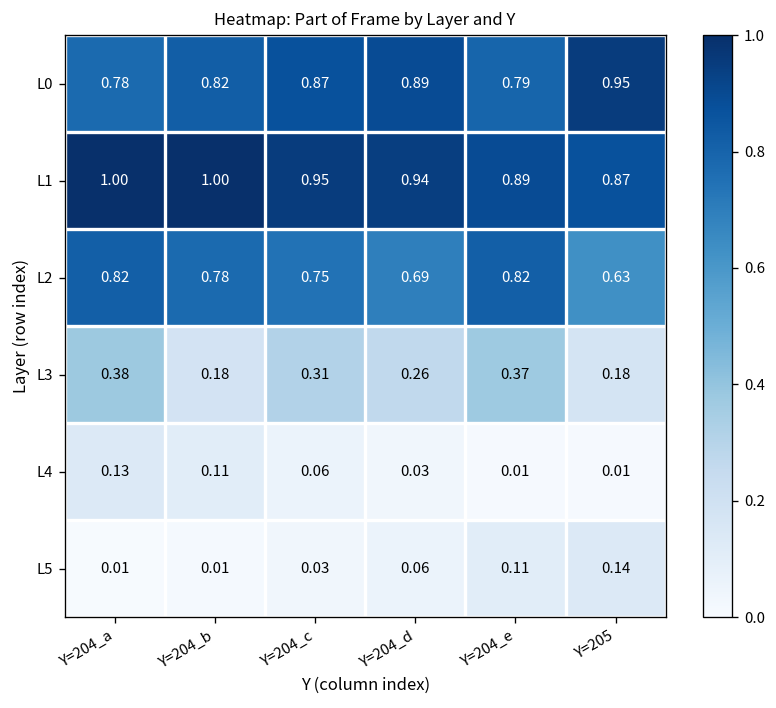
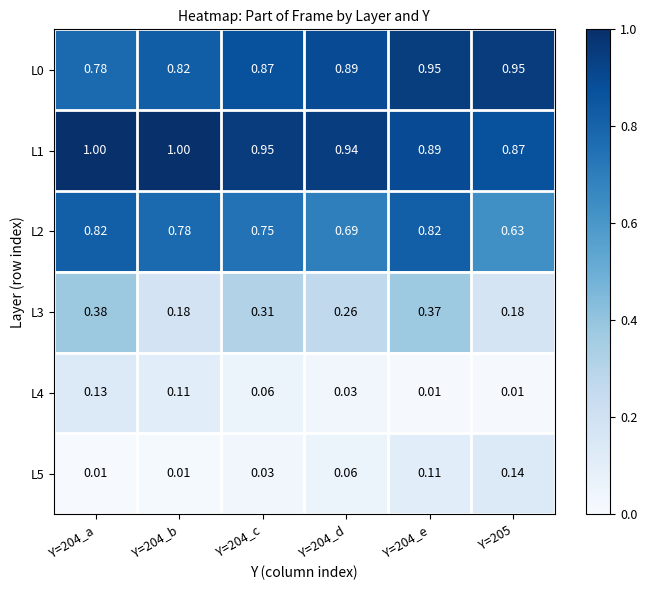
L0, Y=204_e: 0.79 -> 0.95
